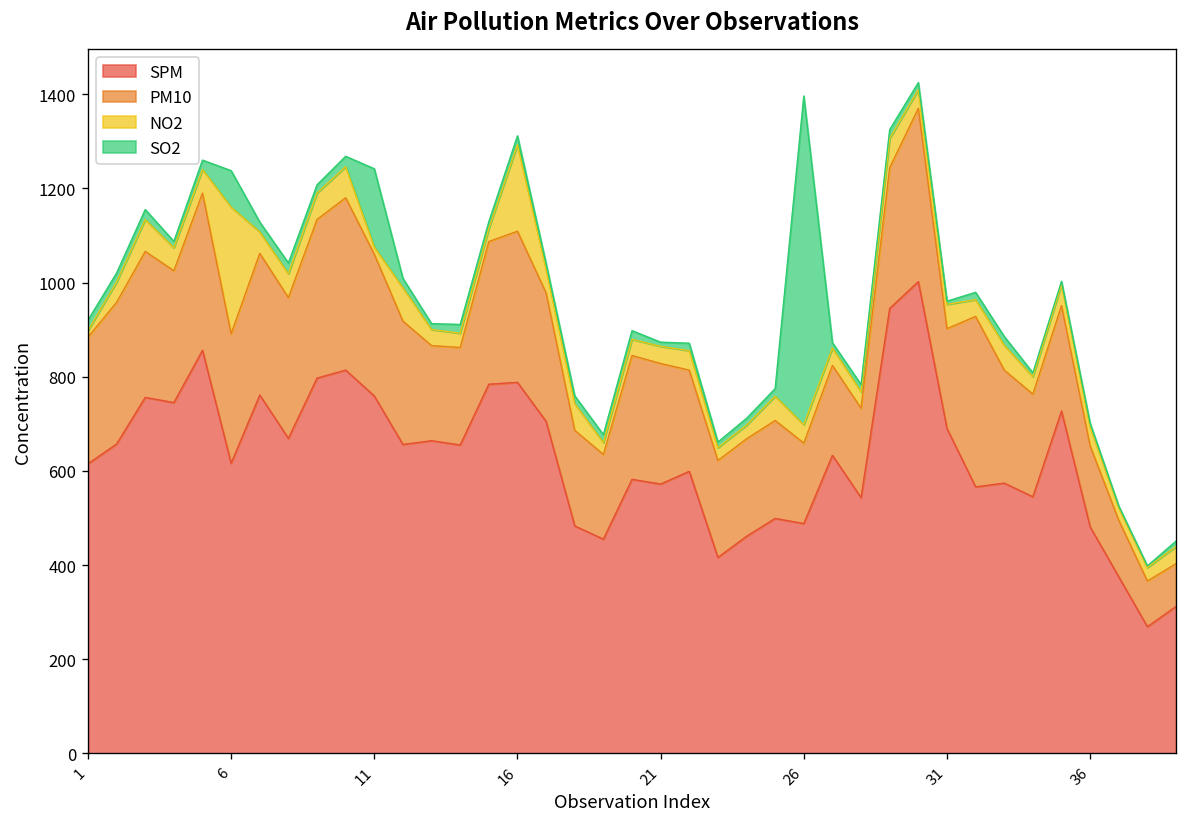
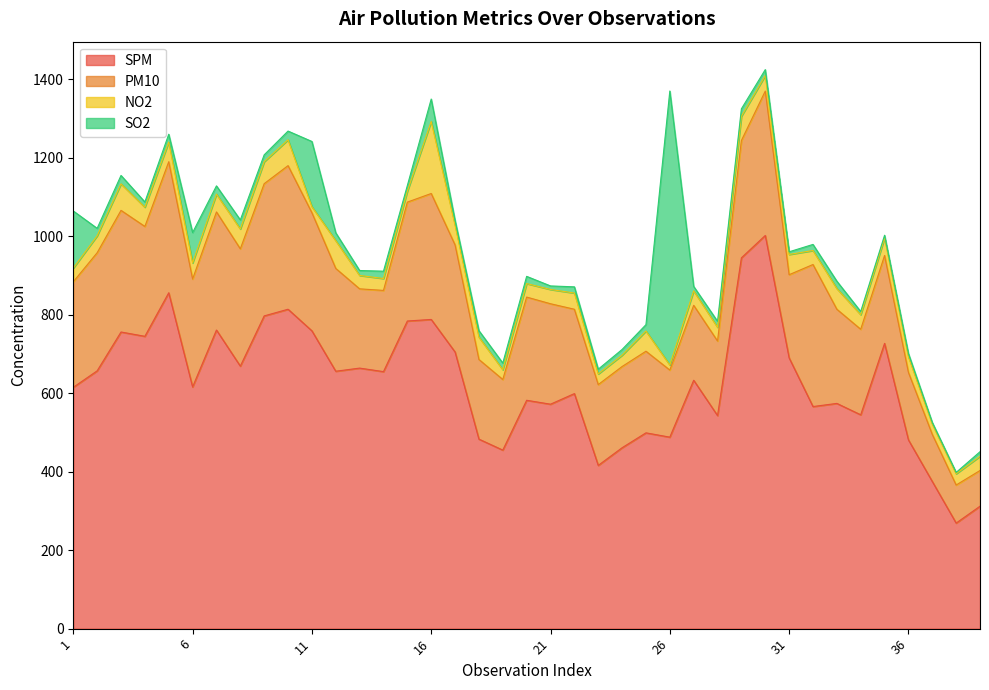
NO2, 1: 10 -> 30
SO2, 1: 20 -> 150
NO2, 6: 270 -> 40
SO2, 16: 20 -> 60
NO2, 26: 40 -> 10
